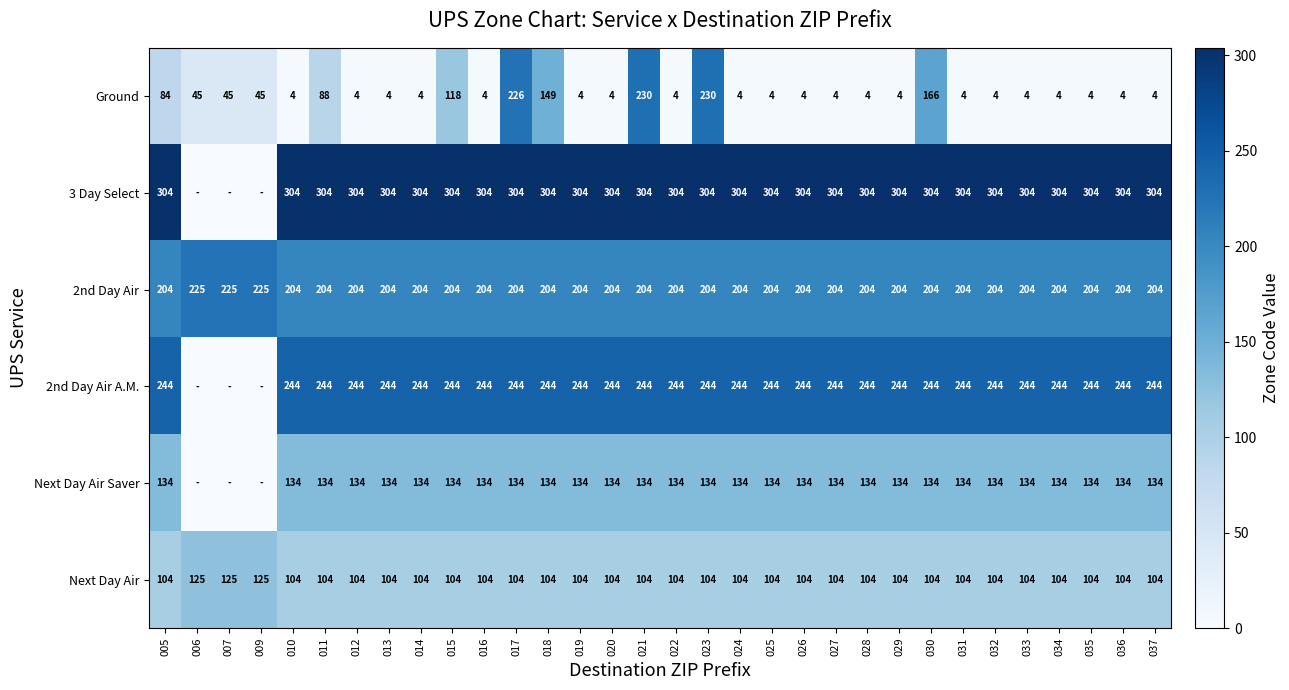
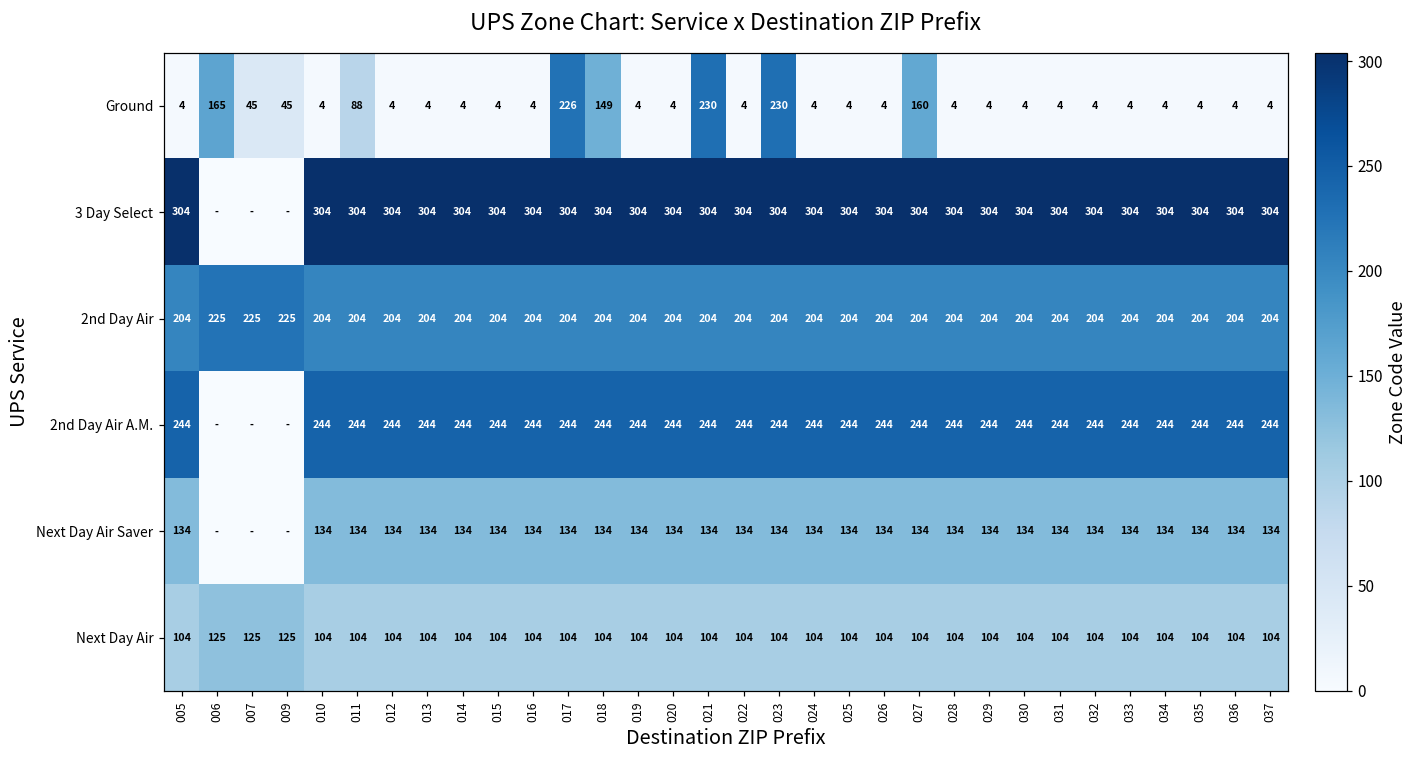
Ground, 005: 84 -> 4
Ground, 006: 45 -> 165
Ground, 015: 118 -> 4
Ground, 027: 4 -> 160
Ground, 030: 166 -> 4
